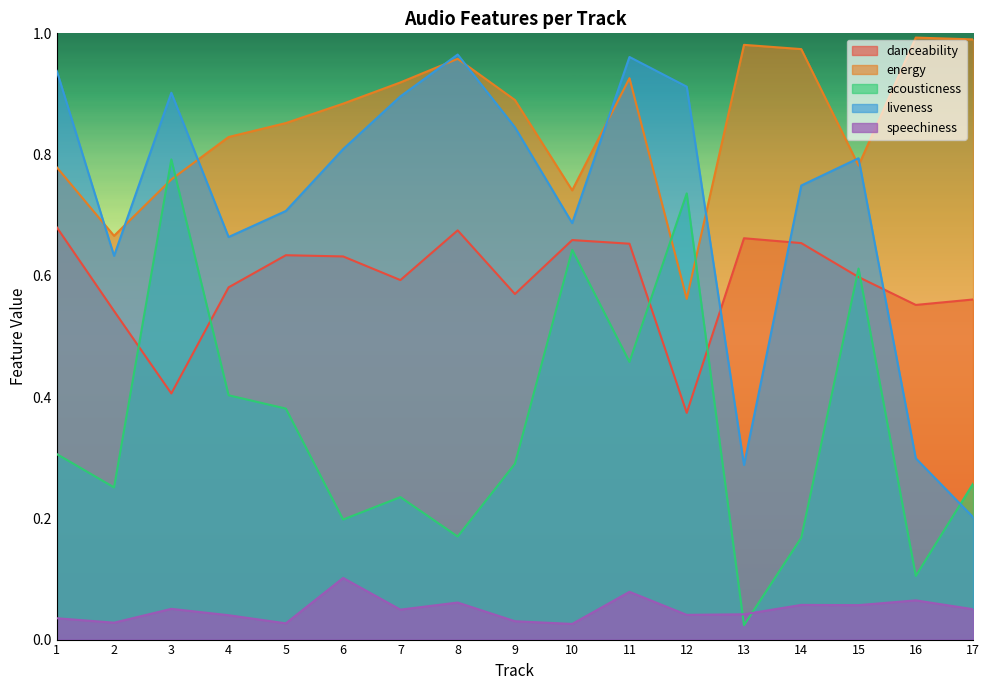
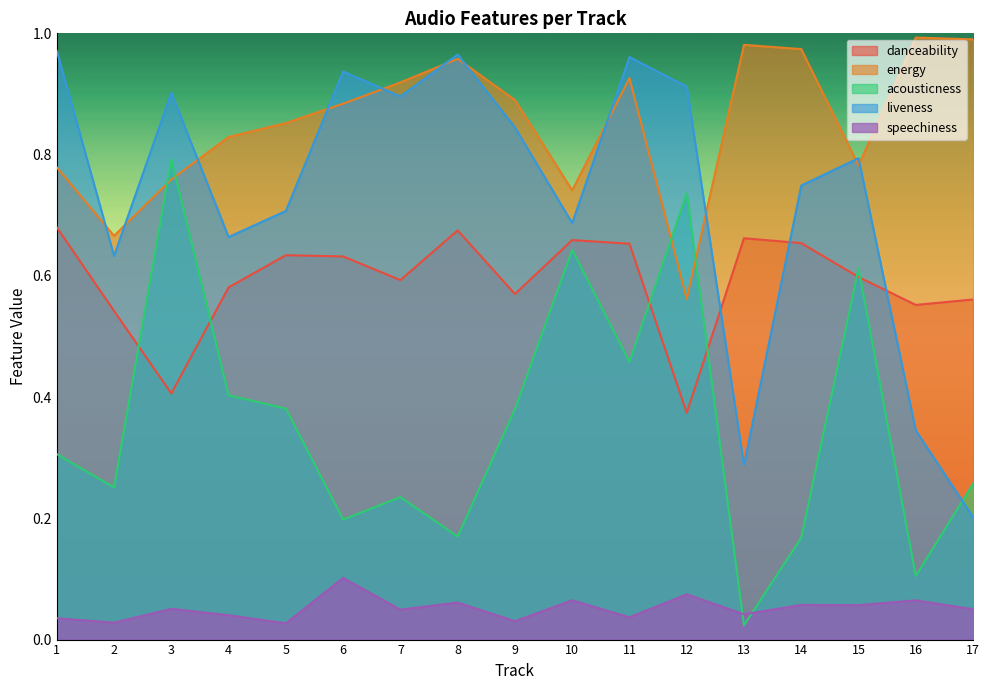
liveness, 1: 0.94 -> 0.97
liveness, 6: 0.81 -> 0.94
acousticness, 9: 0.29 -> 0.38
speechiness, 10: 0.03 -> 0.06
speechiness, 11: 0.08 -> 0.04
speechiness, 12: 0.04 -> 0.07
liveness, 16: 0.30 -> 0.35
